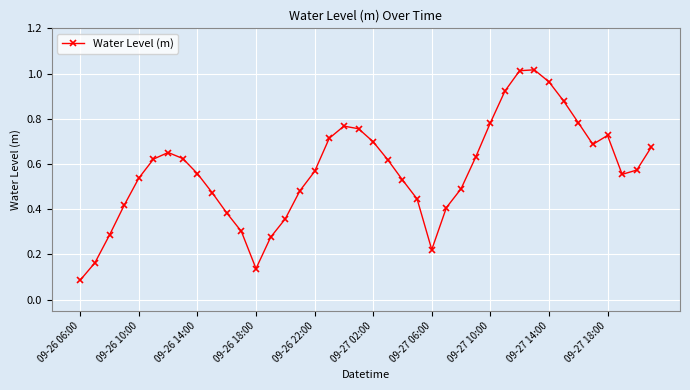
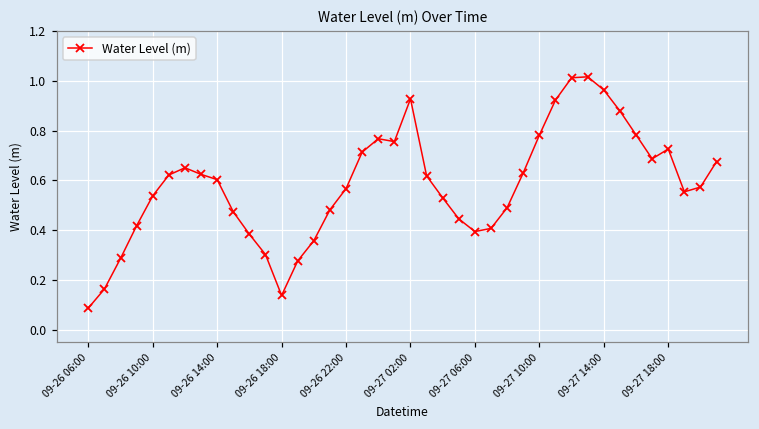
09-26 14:00: 0.56 -> 0.60
09-27 02:00: 0.70 -> 0.93
09-27 06:00: 0.22 -> 0.39
